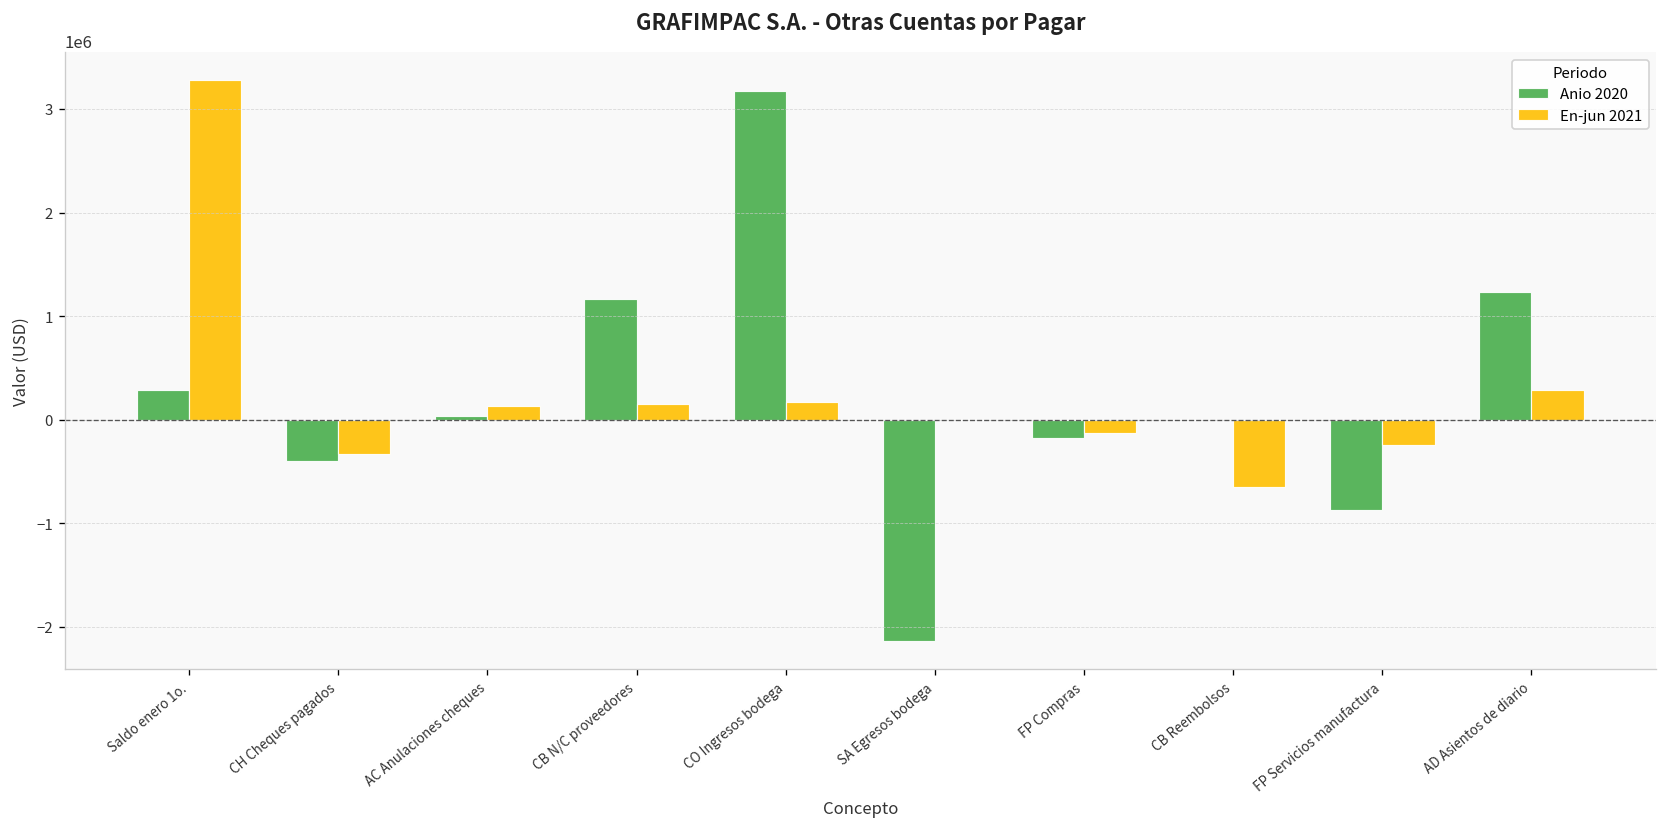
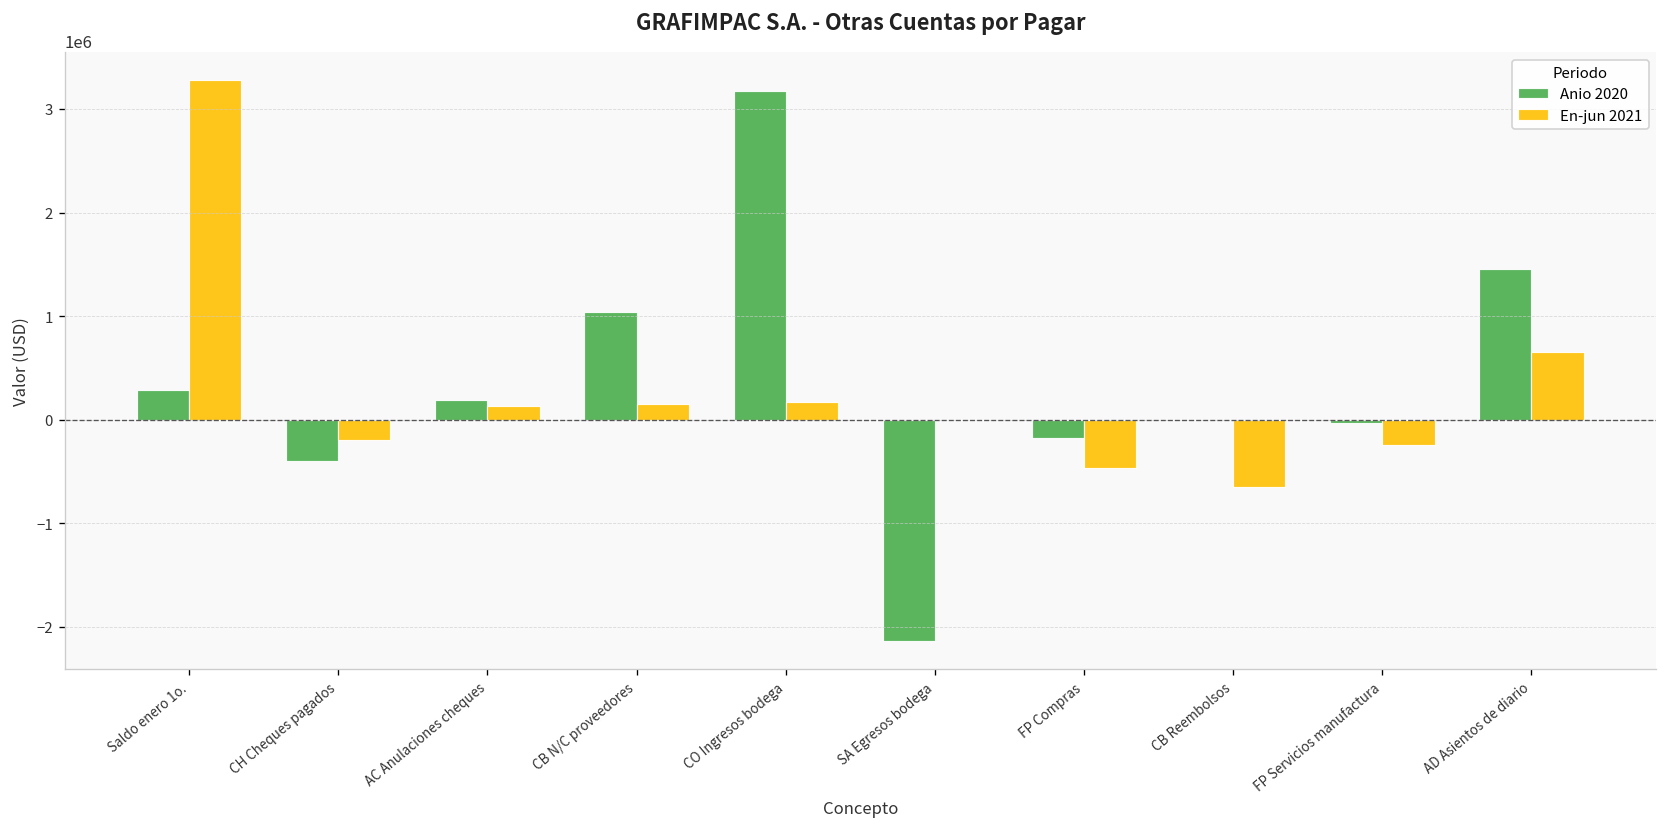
En-jun 2021, CH Cheques pagados: -300000 -> -200000
Anio 2020, AC Anulaciones cheques: 0 -> 200000
Anio 2020, CB N/C proveedores: 1200000 -> 1000000
En-jun 2021, FP Compras: -100000 -> -500000
Anio 2020, FP Servicios manufactura: -900000 -> 0
Anio 2020, AD Asientos de diario: 1200000 -> 1500000
En-jun 2021, AD Asientos de diario: 300000 -> 700000
